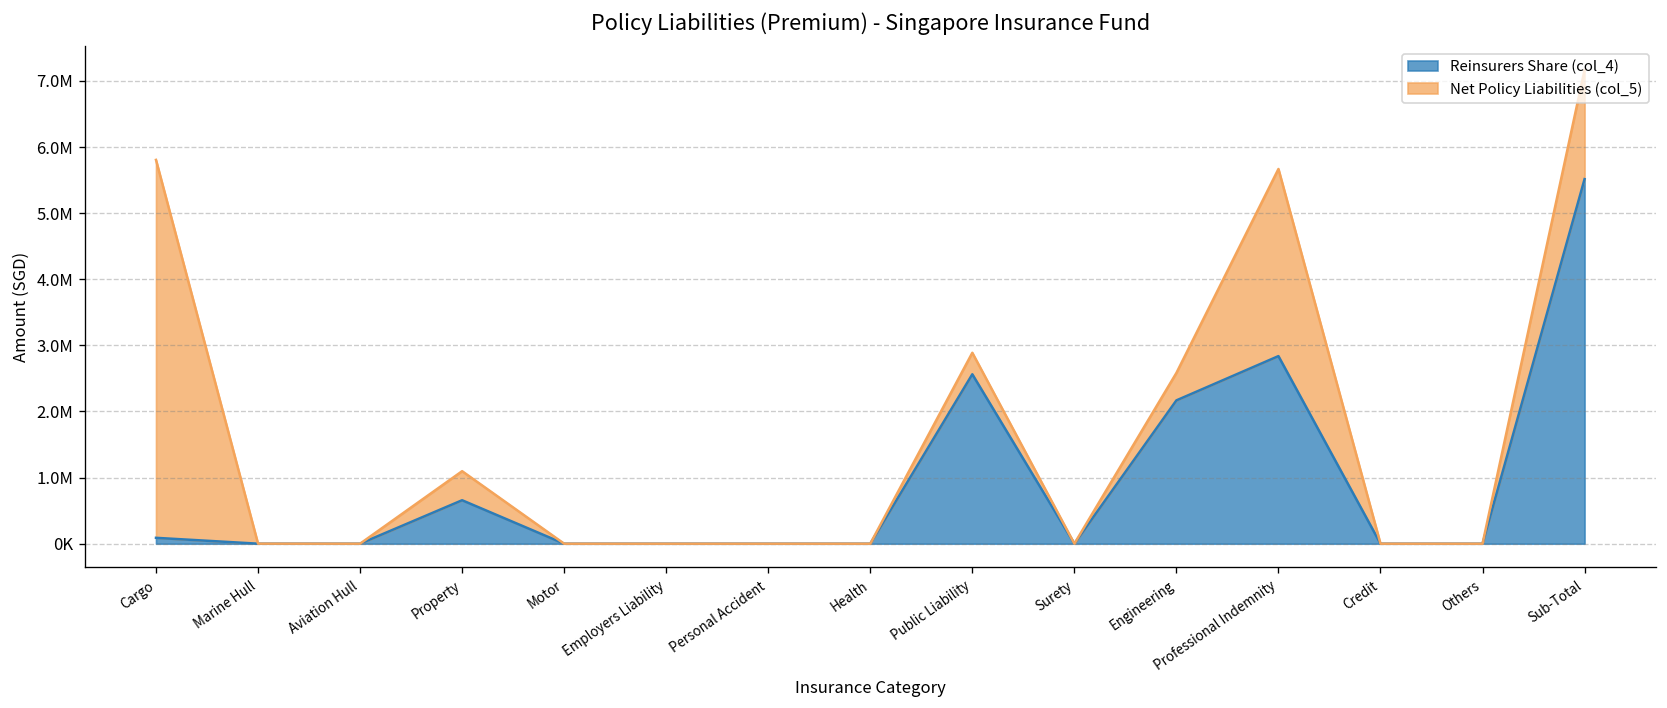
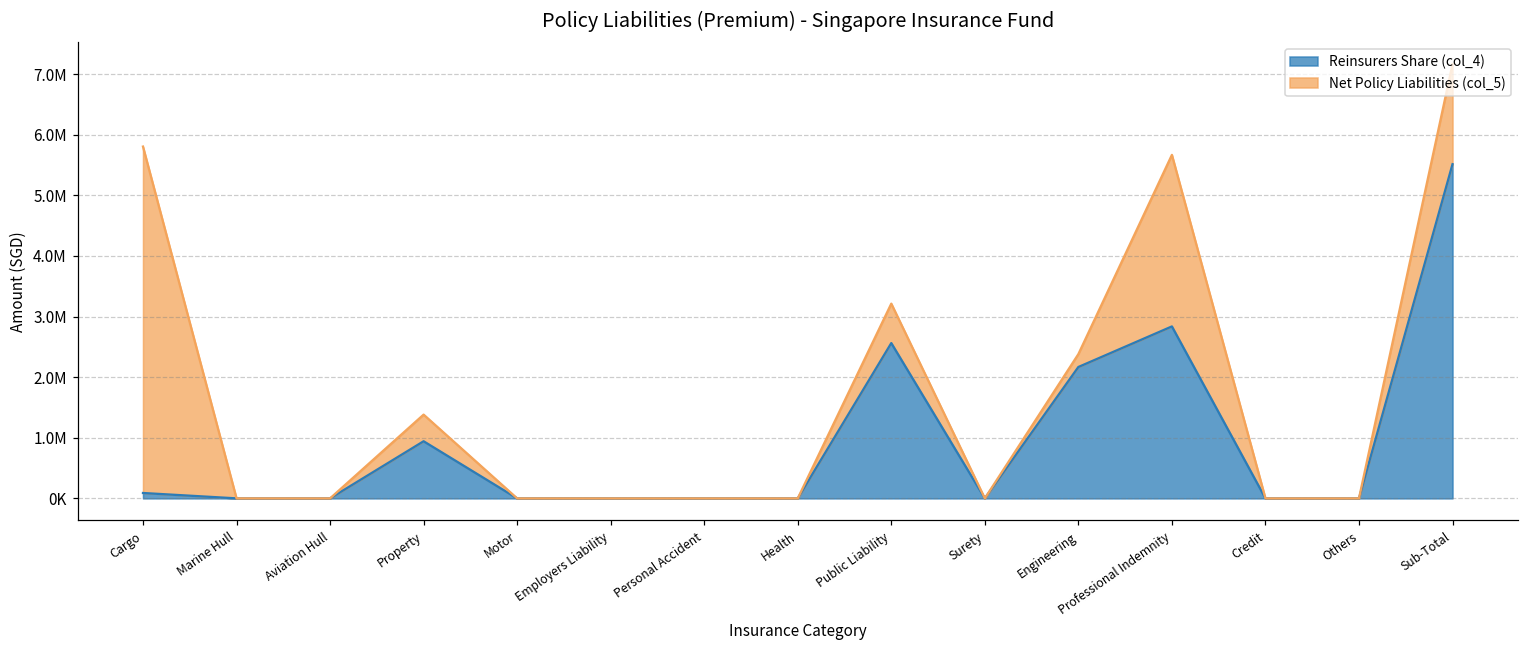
Reinsurers Share (col_4), Property: 700000 -> 900000
Net Policy Liabilities (col_5), Public Liability: 300000 -> 700000
Net Policy Liabilities (col_5), Engineering: 400000 -> 200000
